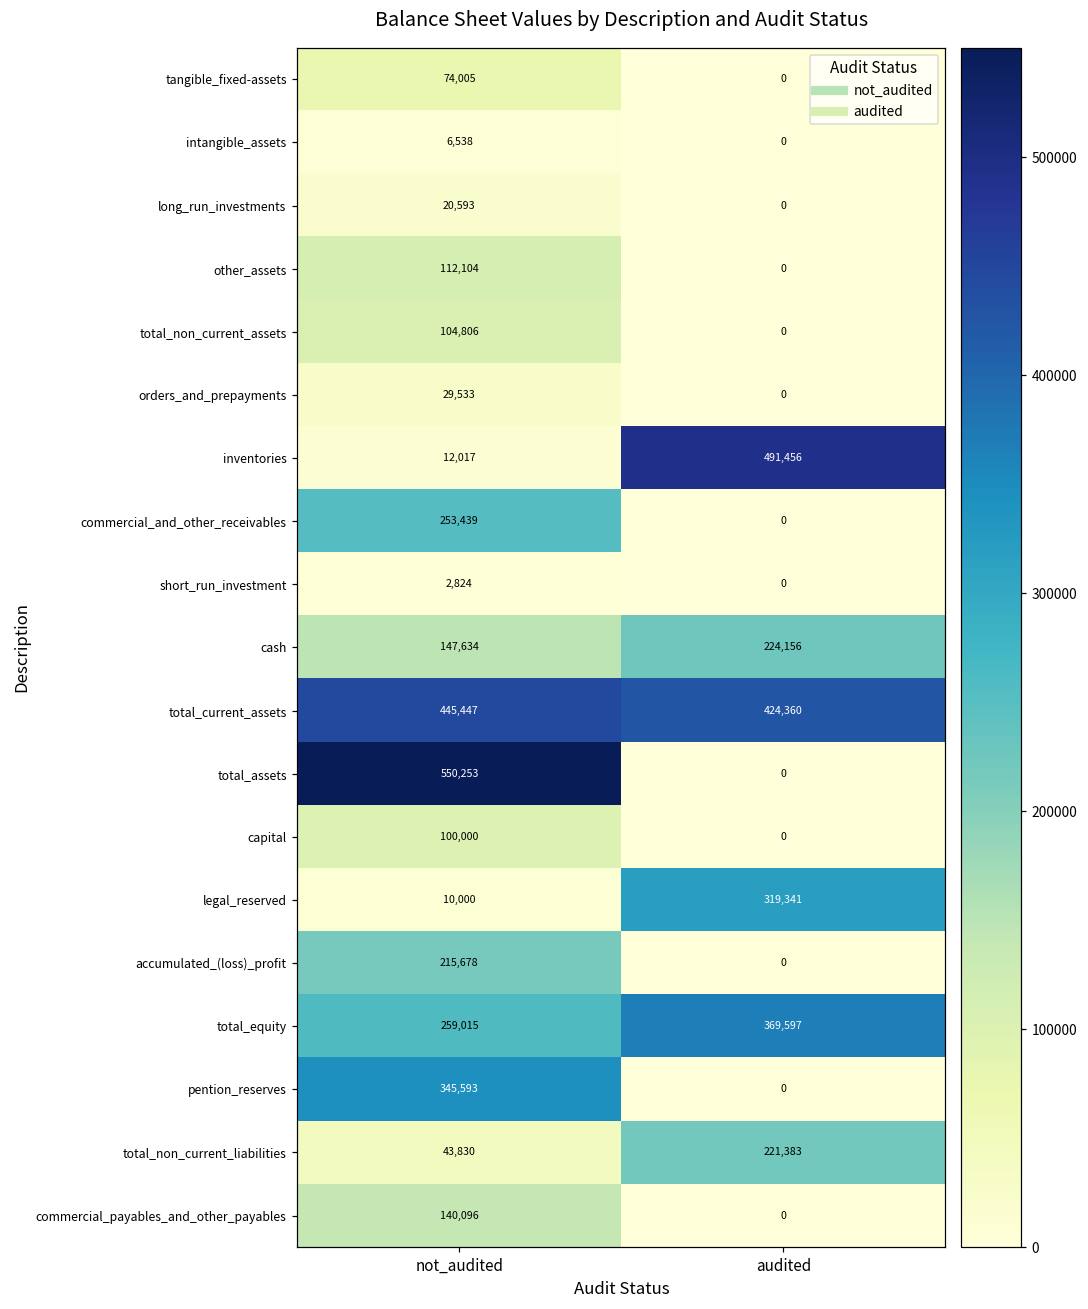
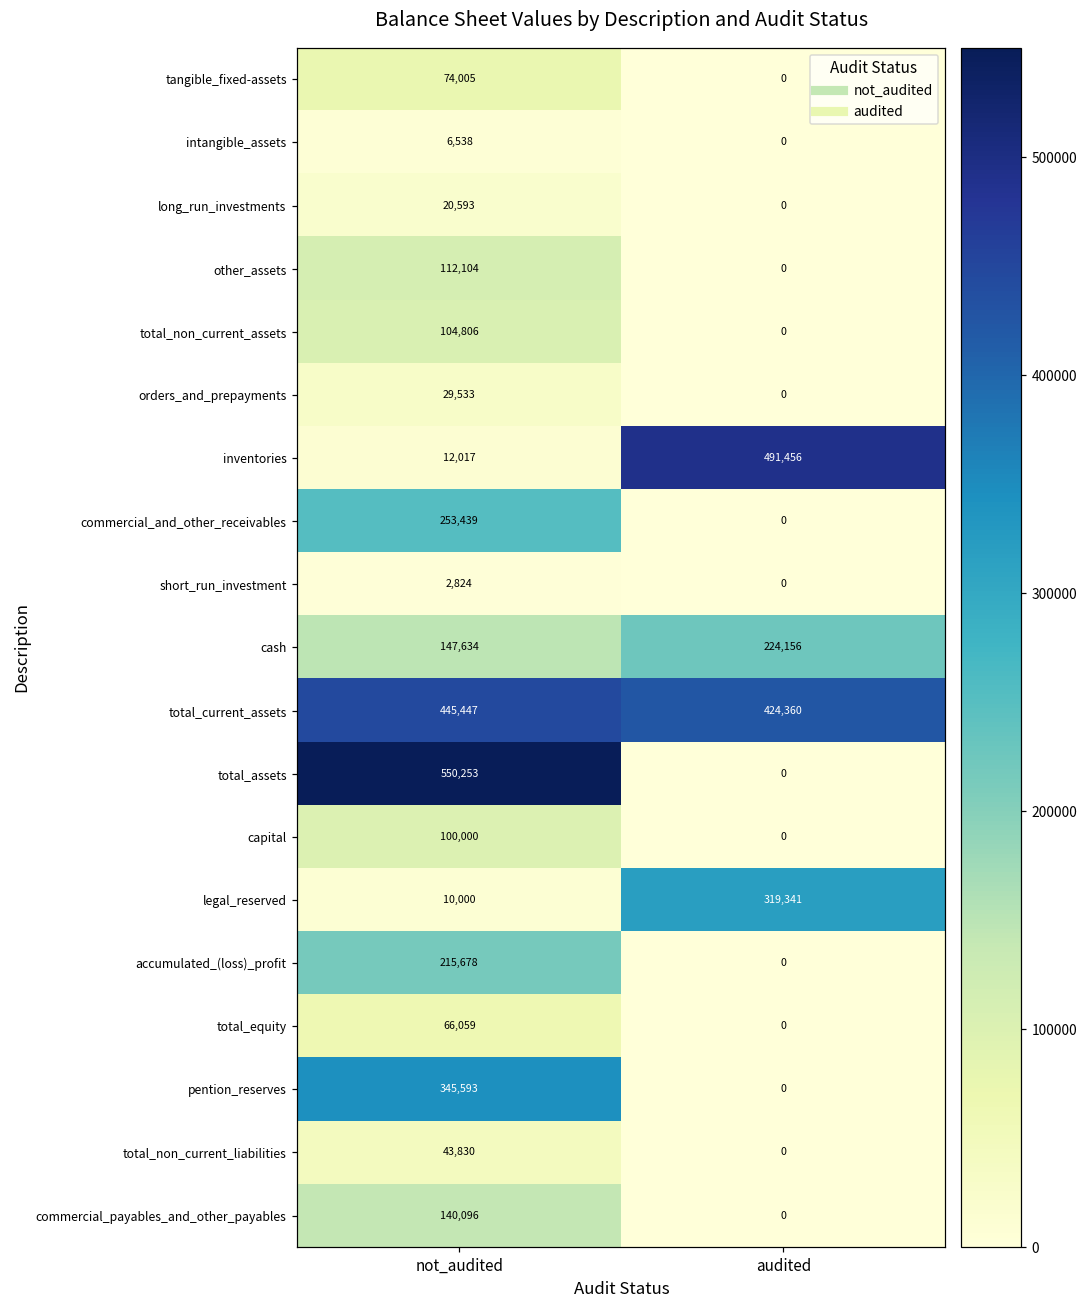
total_equity, not_audited: 259,015 -> 66,059
total_equity, audited: 369,597 -> 0
total_non_current_liabilities, audited: 221,383 -> 0
